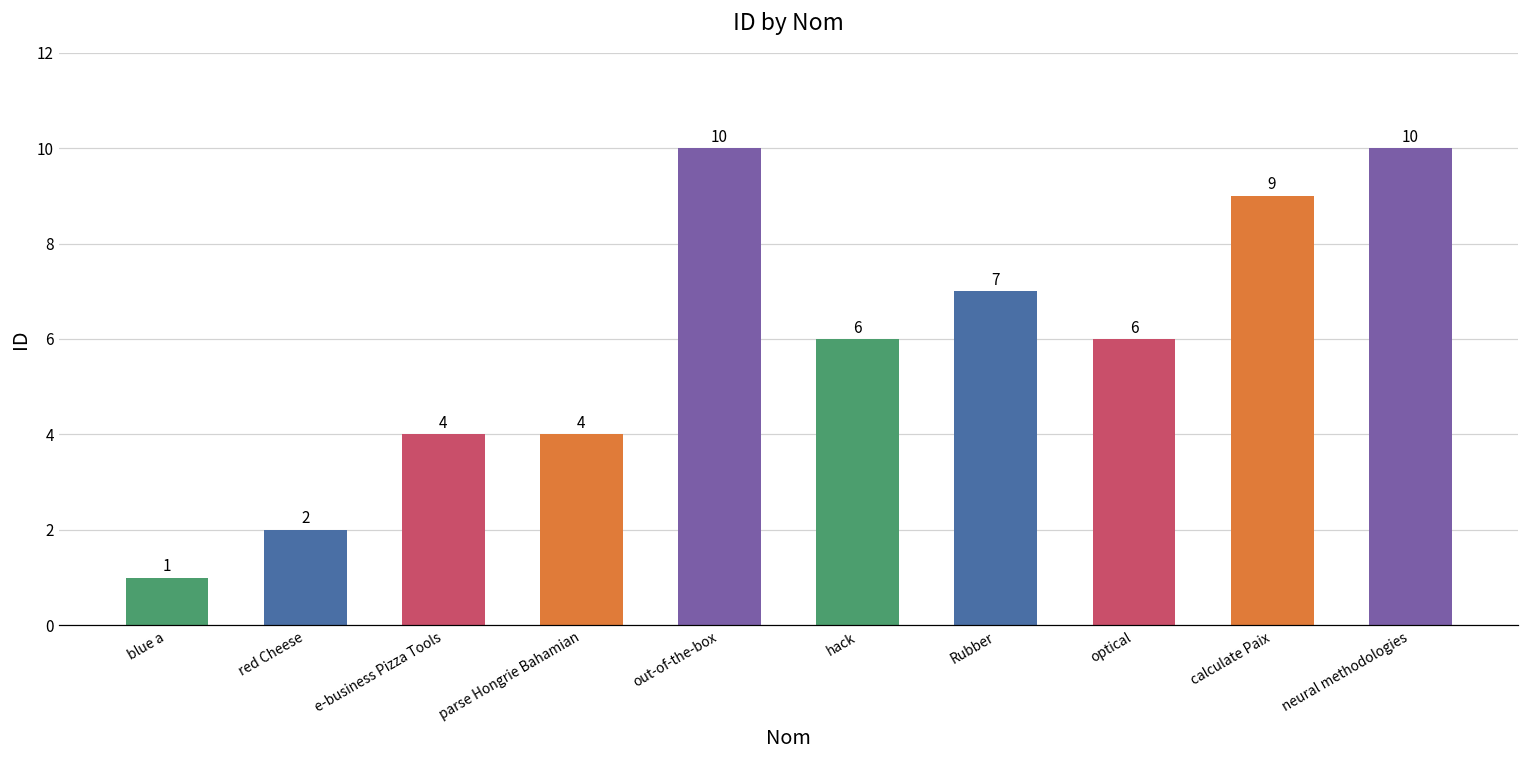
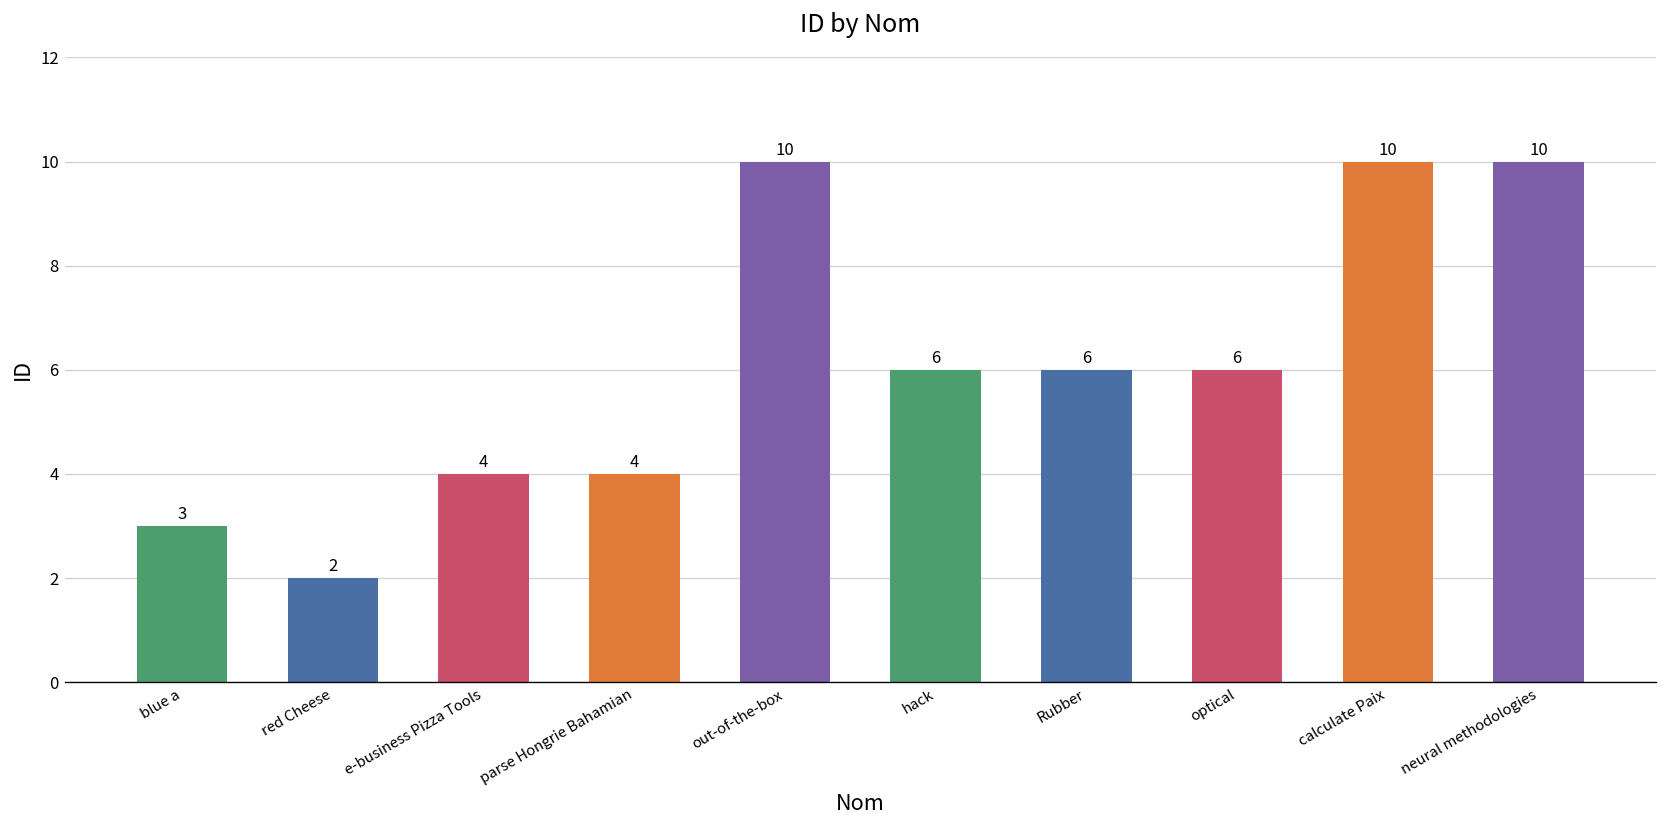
blue a: 1 -> 3
Rubber: 7 -> 6
calculate Paix: 9 -> 10
